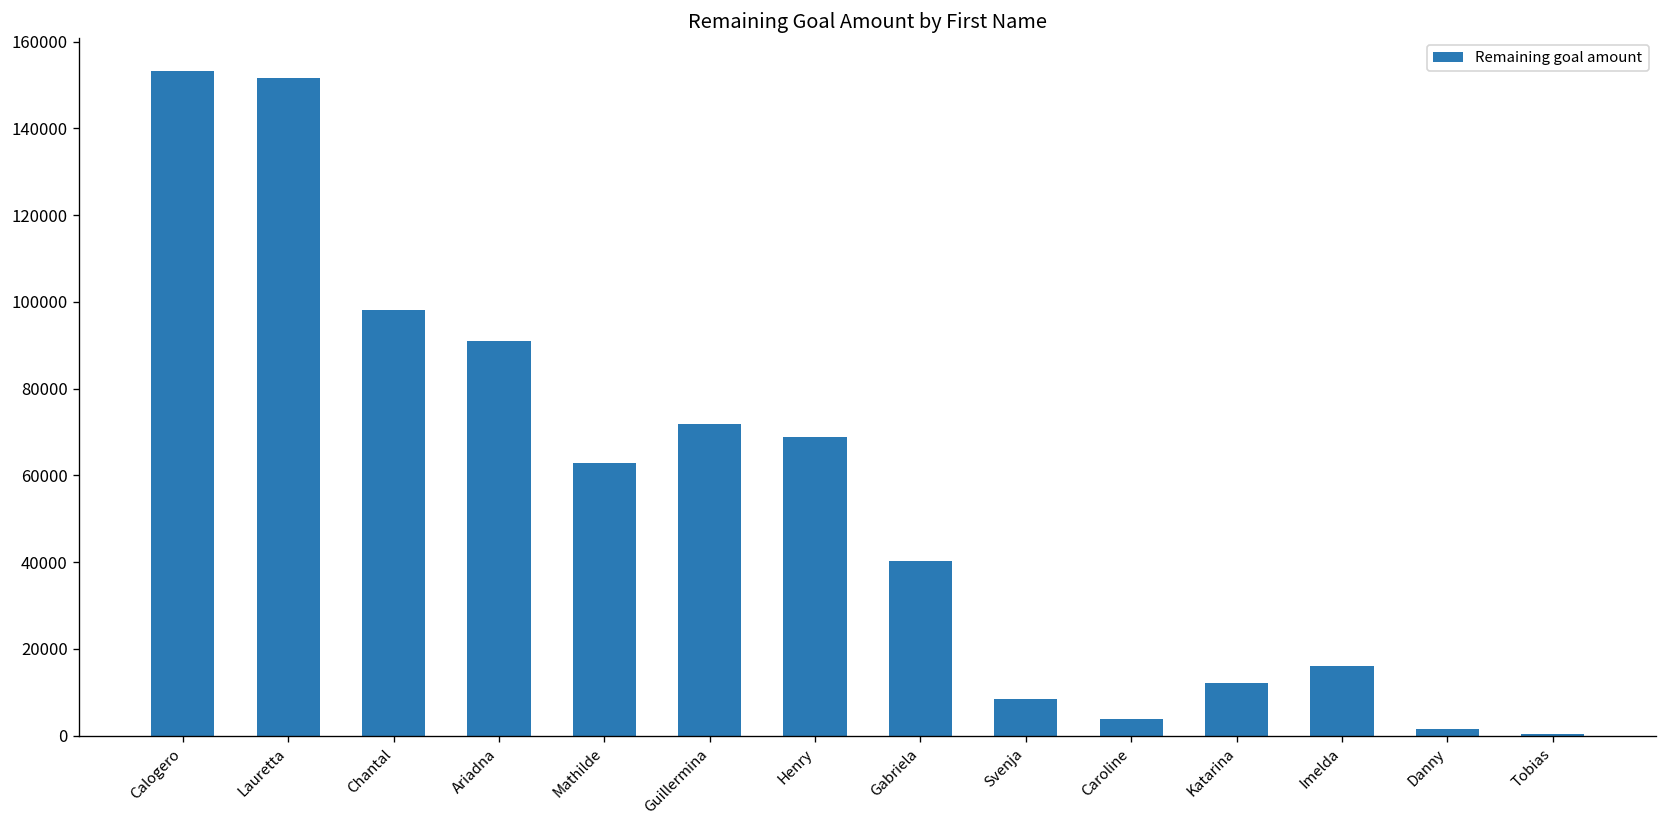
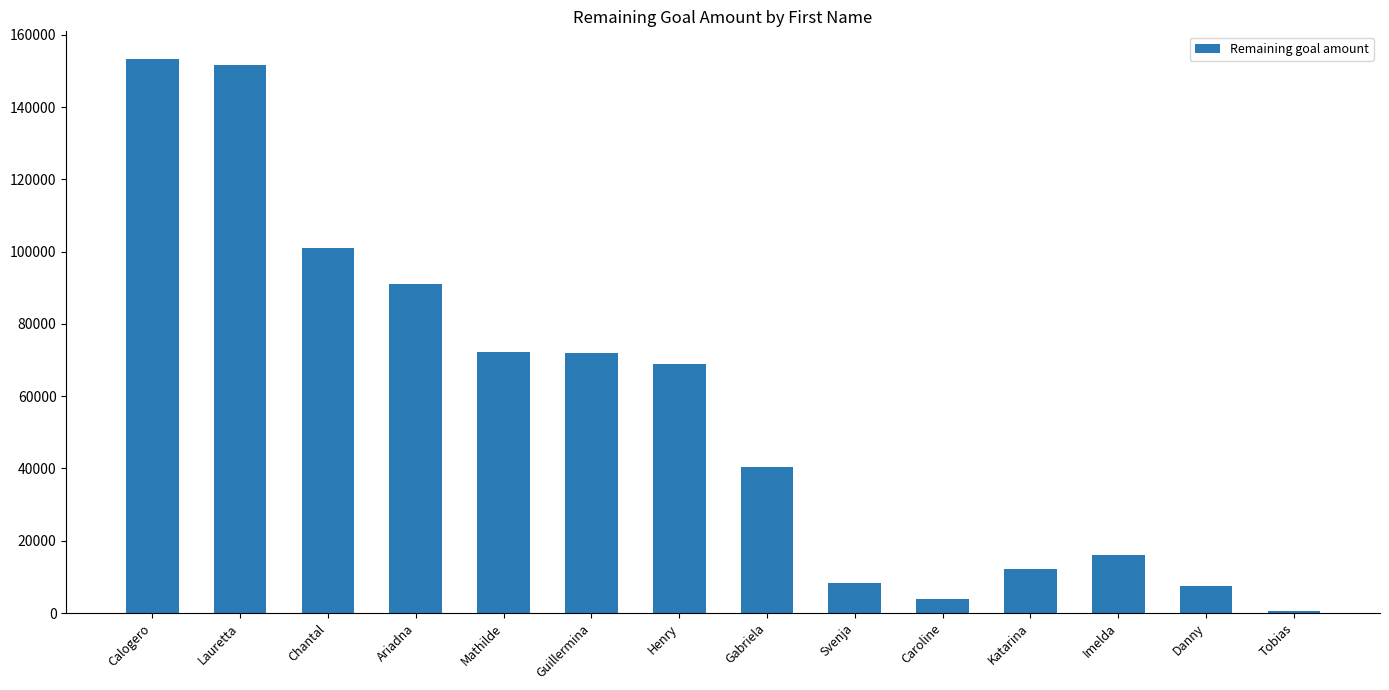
Chantal: 98000 -> 101000
Mathilde: 63000 -> 72000
Danny: 2000 -> 8000
